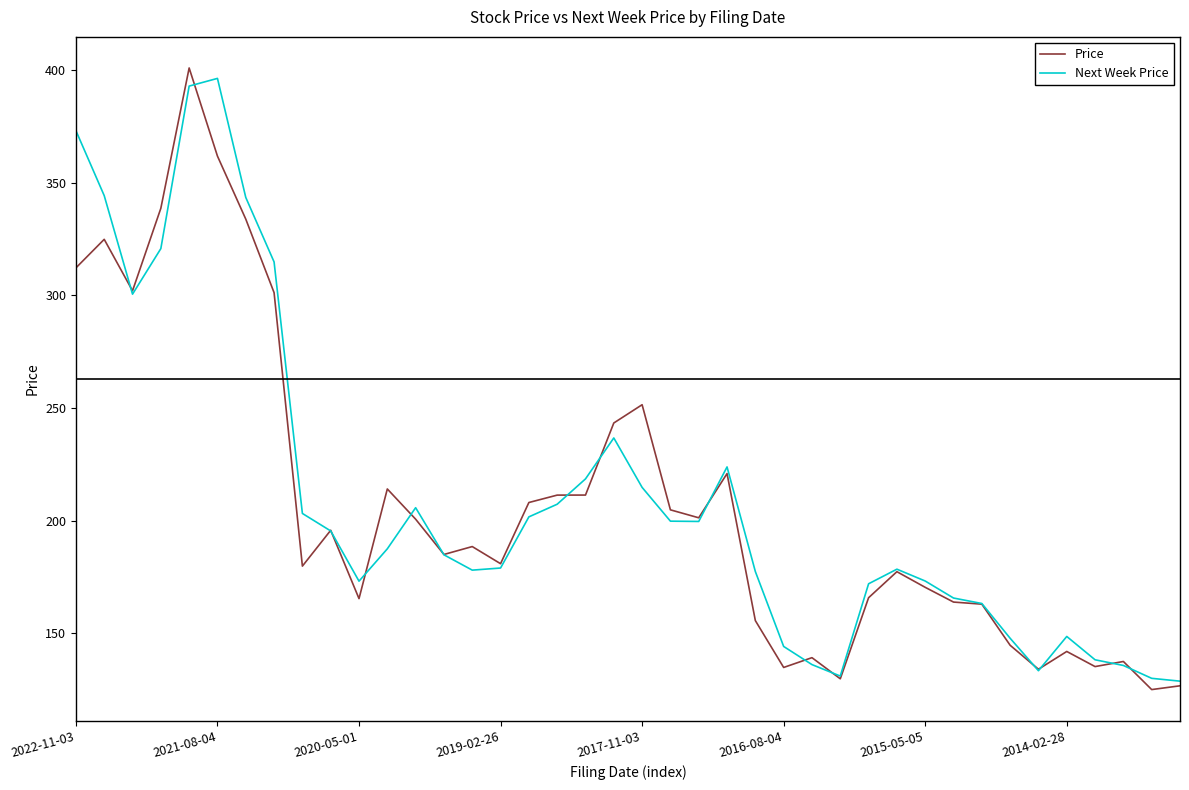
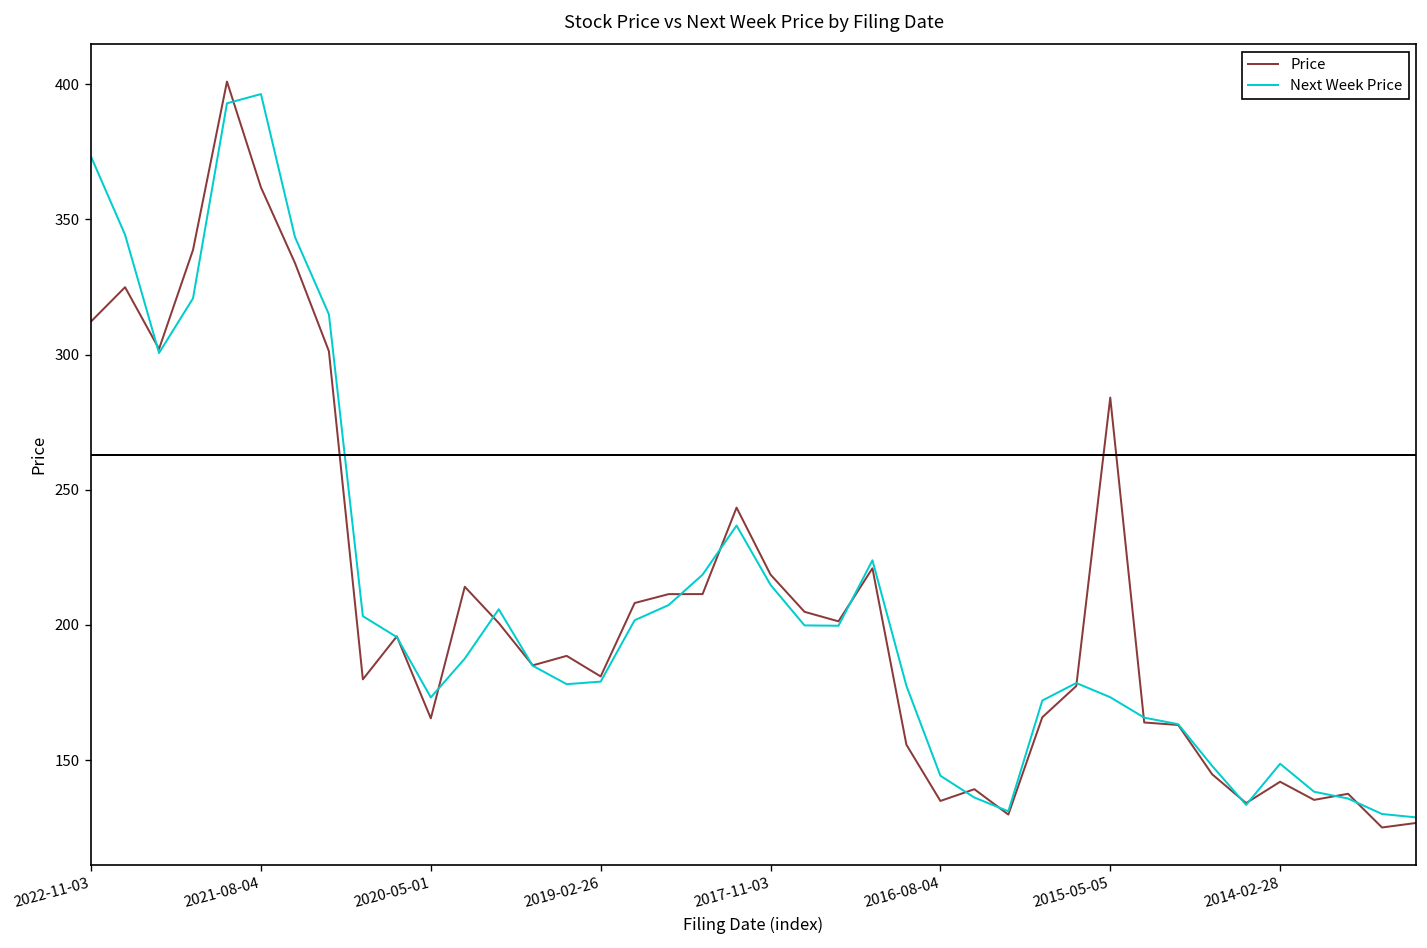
Price, 2017-11-03: 251 -> 219
Price, 2015-05-05: 170 -> 284
